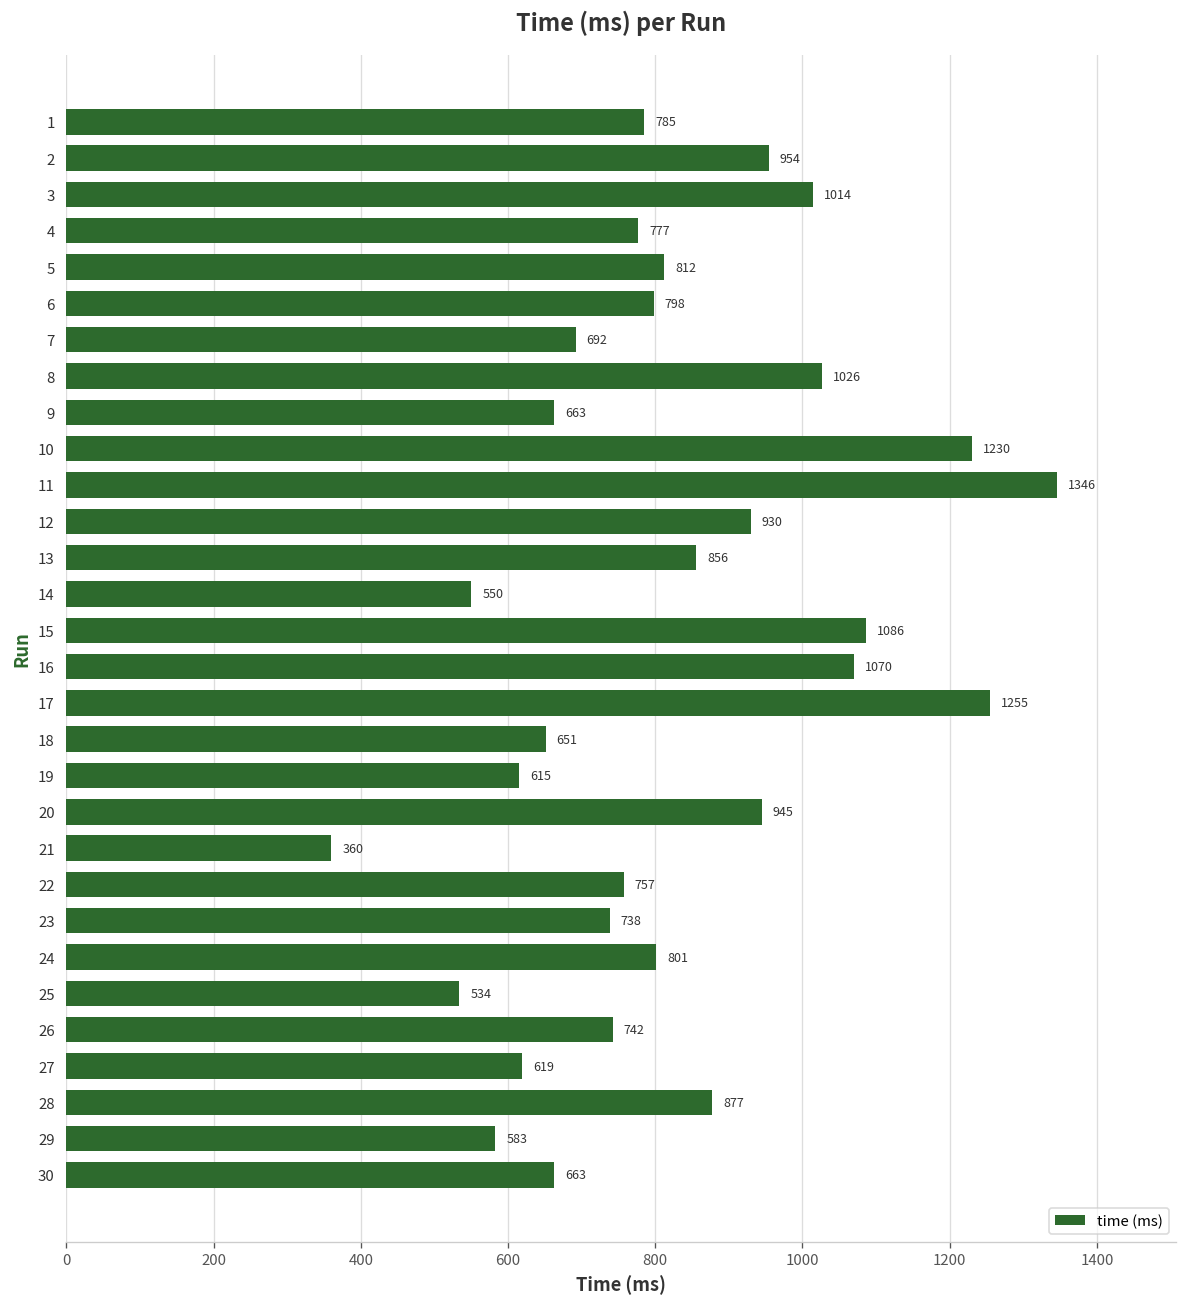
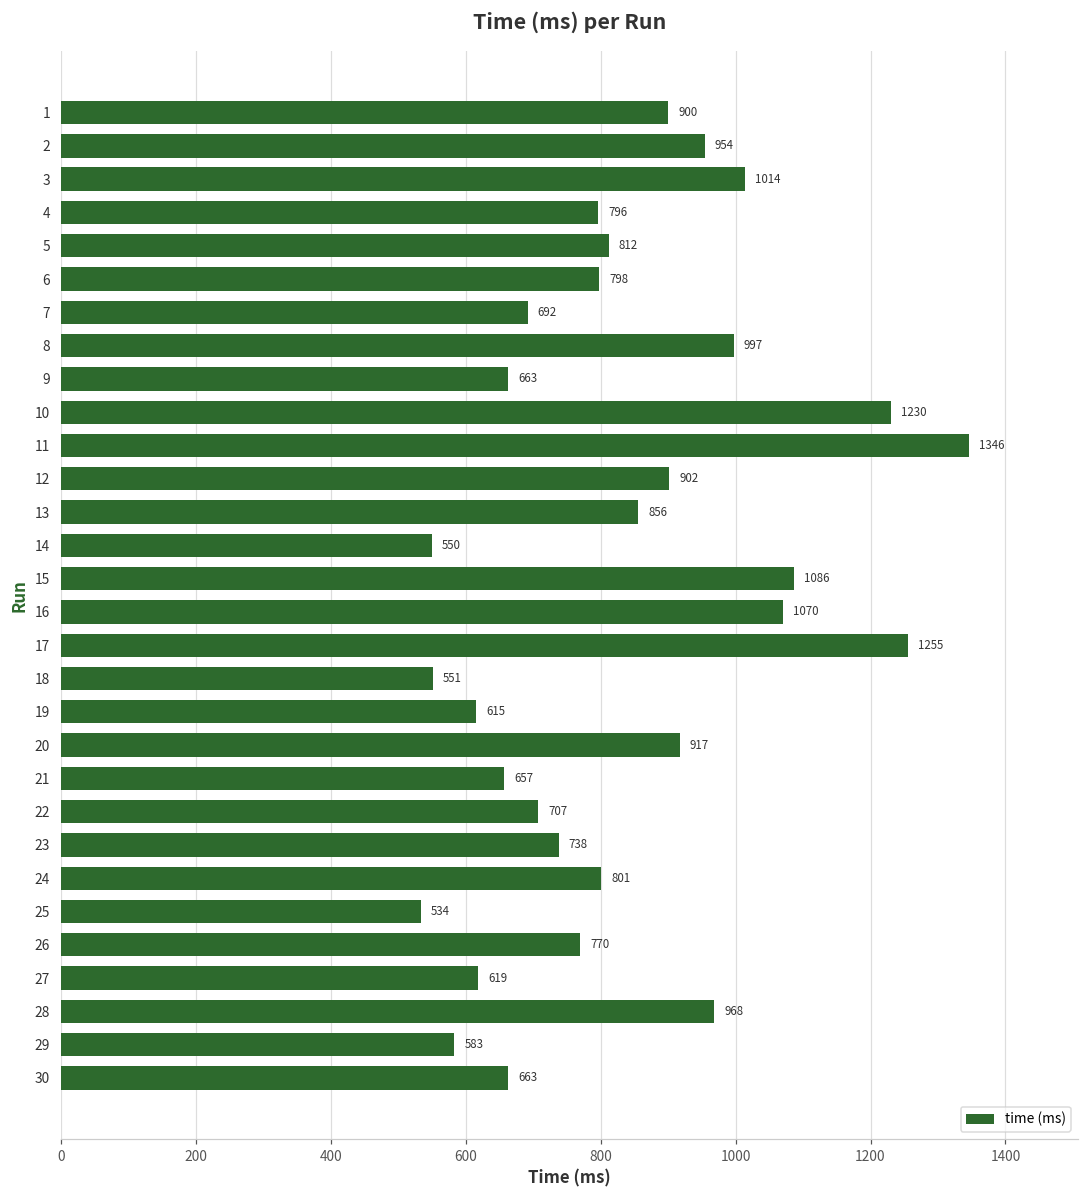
1: 785 -> 900
4: 777 -> 796
8: 1026 -> 997
12: 930 -> 902
18: 651 -> 551
20: 945 -> 917
21: 360 -> 657
22: 757 -> 707
26: 742 -> 770
28: 877 -> 968
